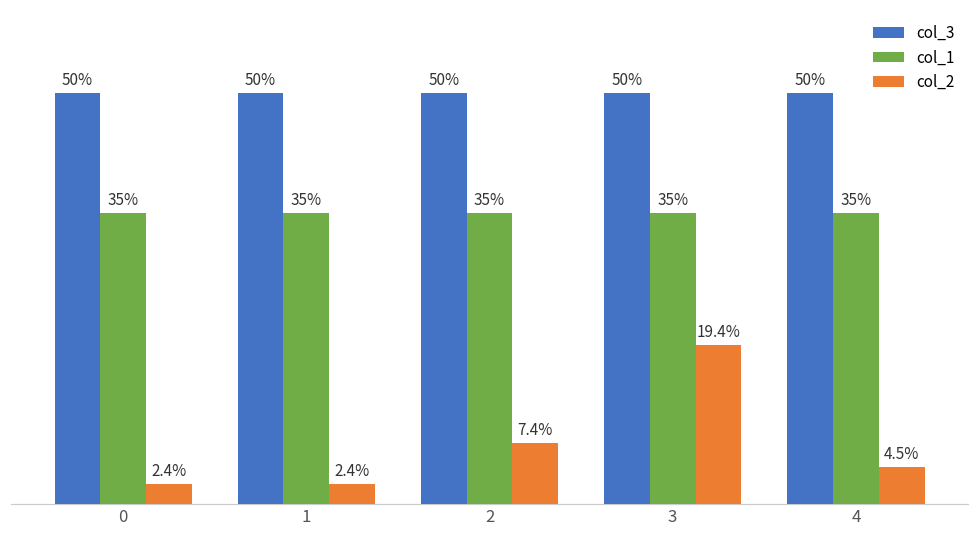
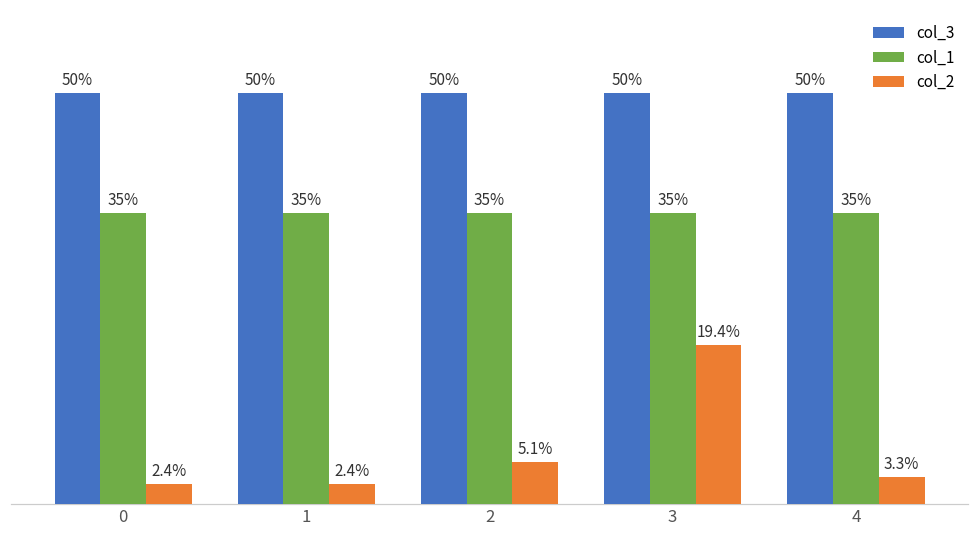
col_2, 2: 7.4% -> 5.1%
col_2, 4: 4.5% -> 3.3%
